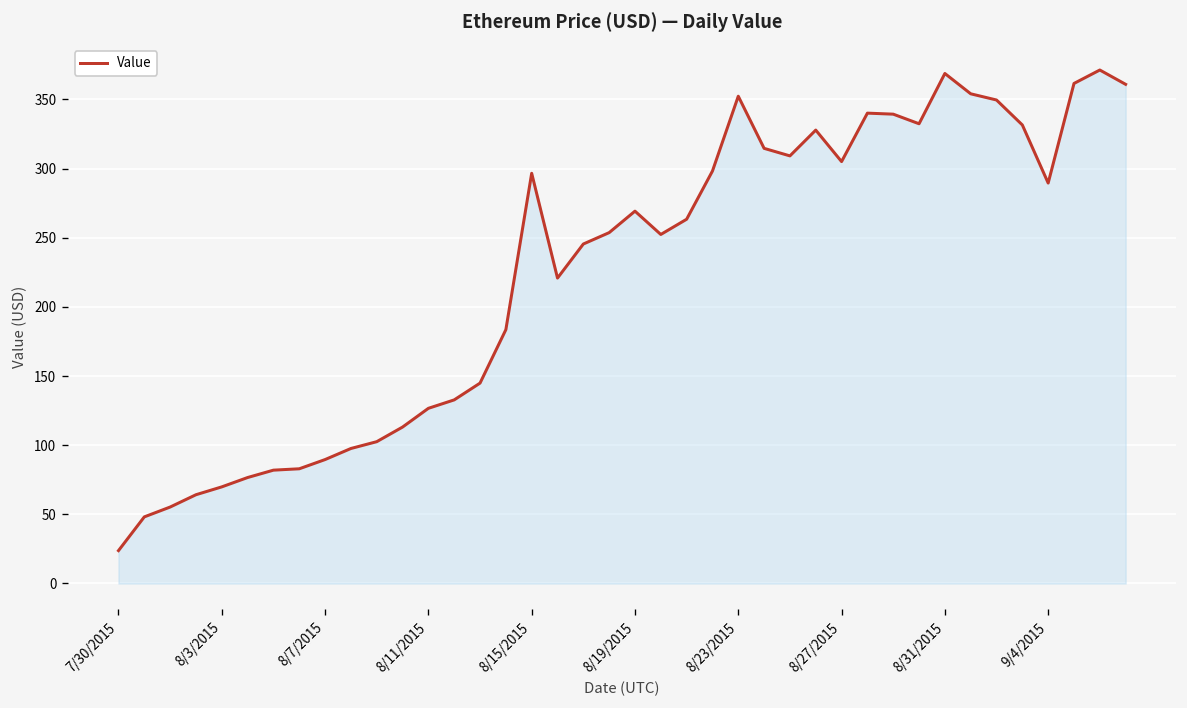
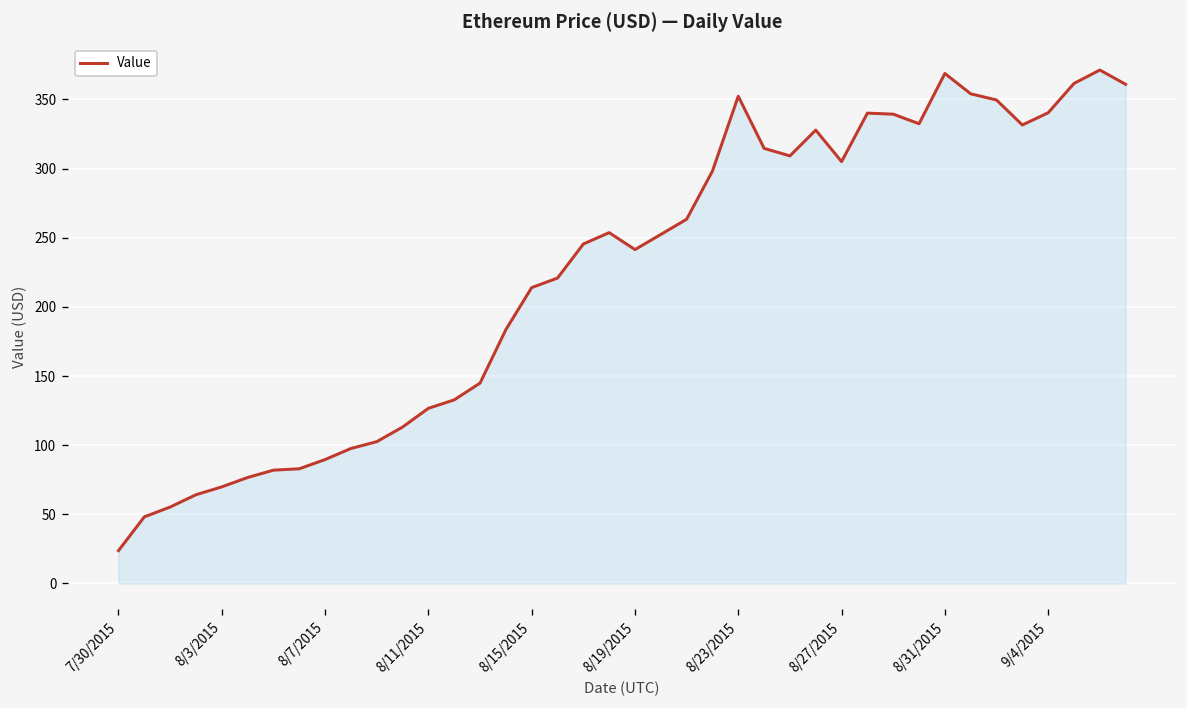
8/15/2015: 297 -> 214
8/19/2015: 269 -> 241
9/4/2015: 290 -> 340
